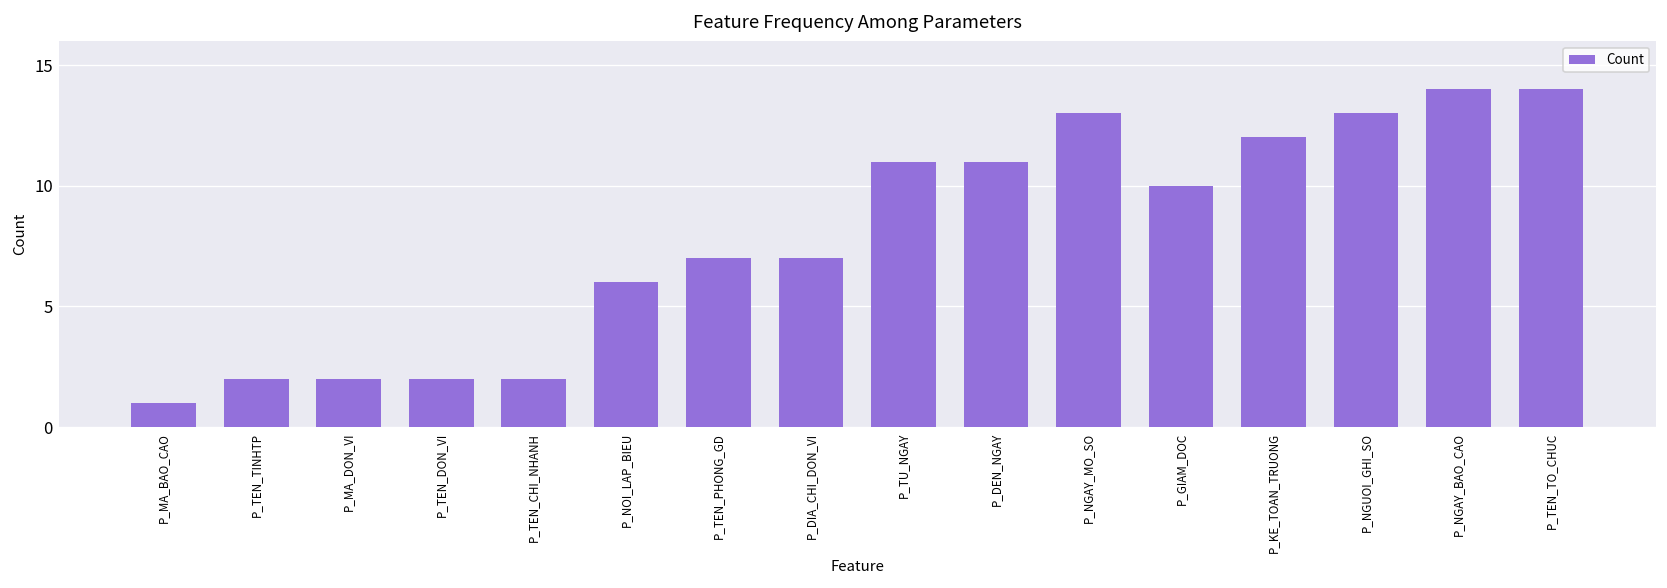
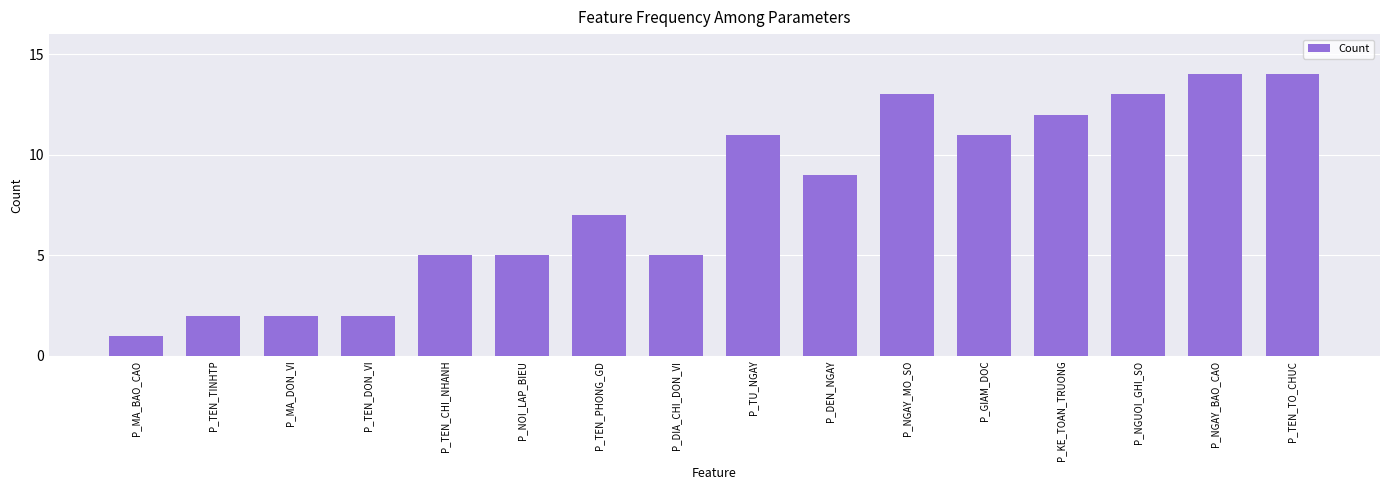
P_TEN_CHI_NHANH: 2 -> 5
P_NOI_LAP_BIEU: 6 -> 5
P_DIA_CHI_DON_VI: 7 -> 5
P_DEN_NGAY: 11 -> 9
P_GIAM_DOC: 10 -> 11
